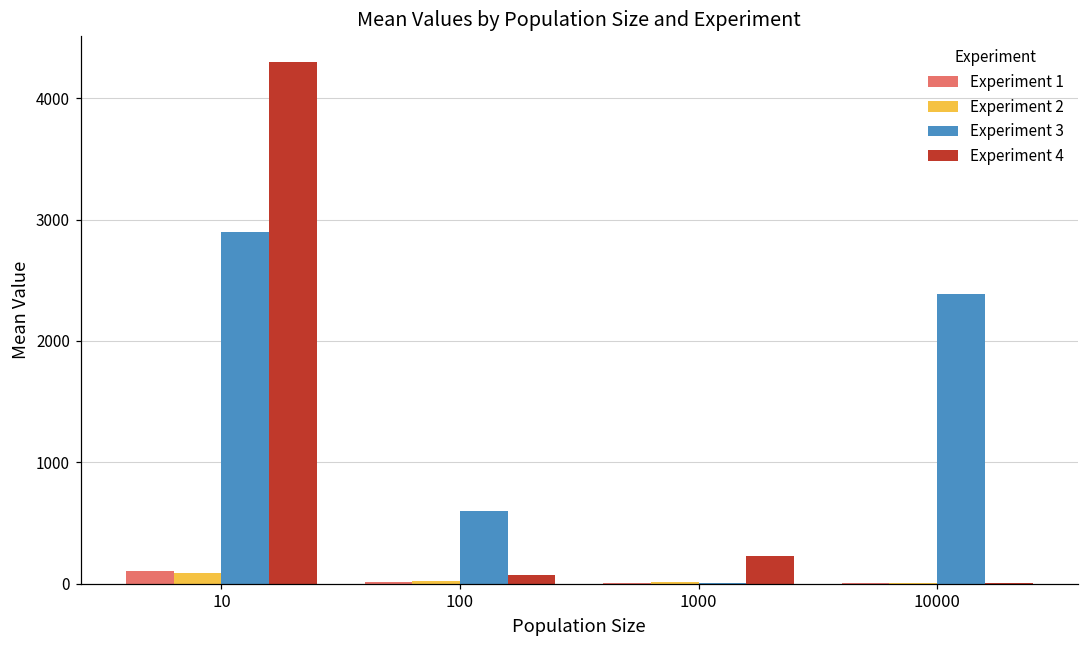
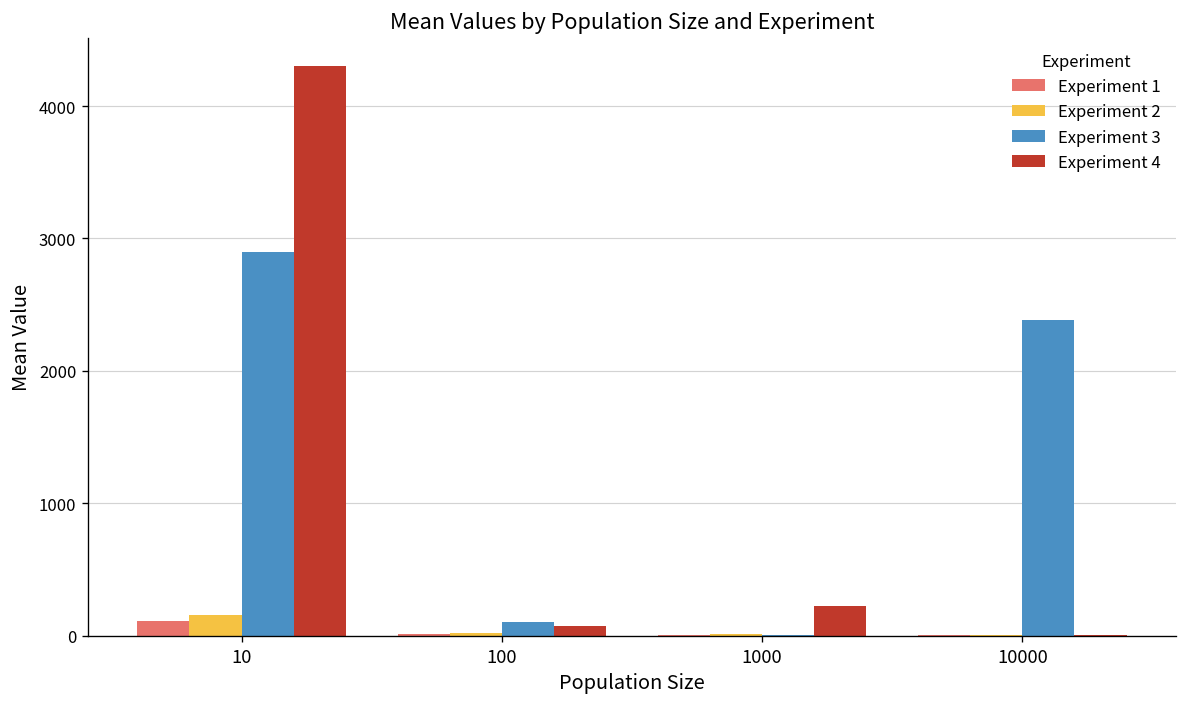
Experiment 2, 10: 90 -> 160
Experiment 3, 100: 600 -> 100
